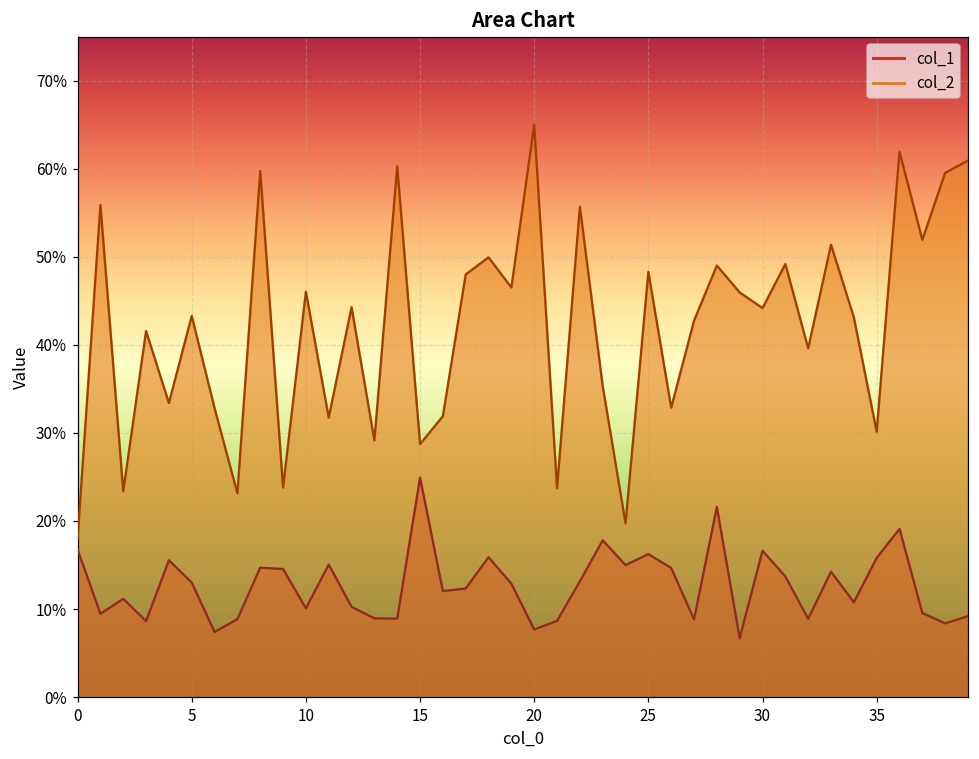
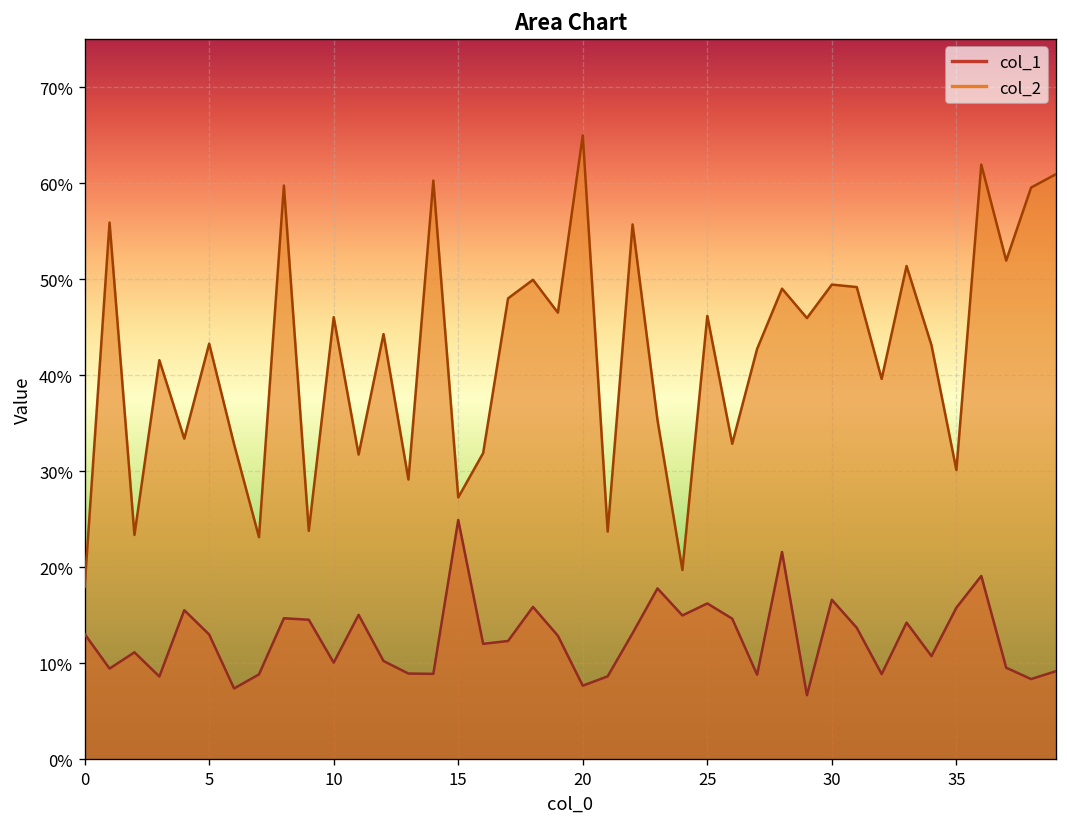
col_1, 0: 17% -> 13%
col_2, 15: 29% -> 27%
col_2, 25: 48% -> 46%
col_2, 30: 44% -> 49%
